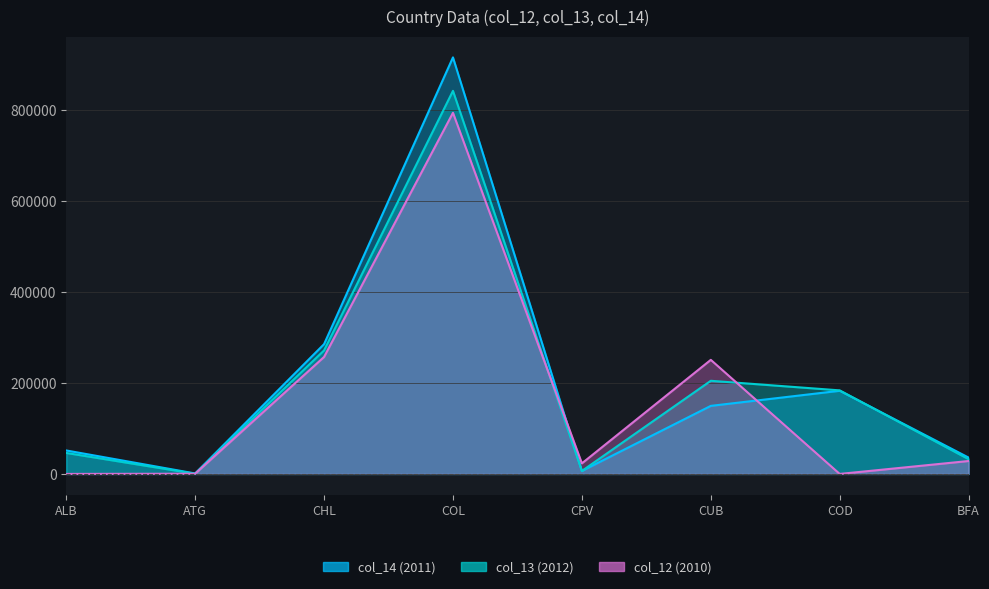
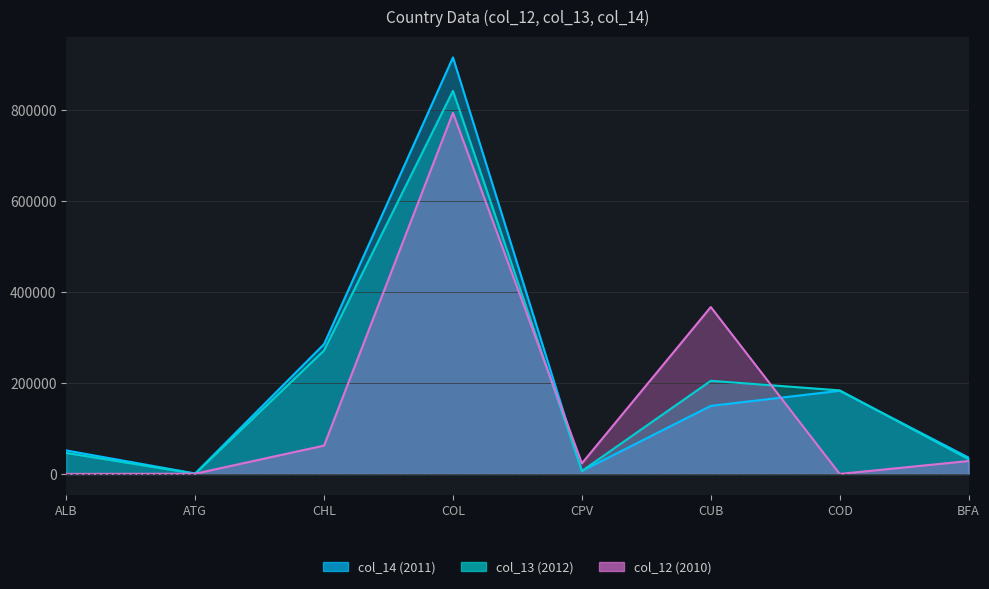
col_12 (2010), CHL: 260000 -> 60000
col_12 (2010), CUB: 250000 -> 370000
